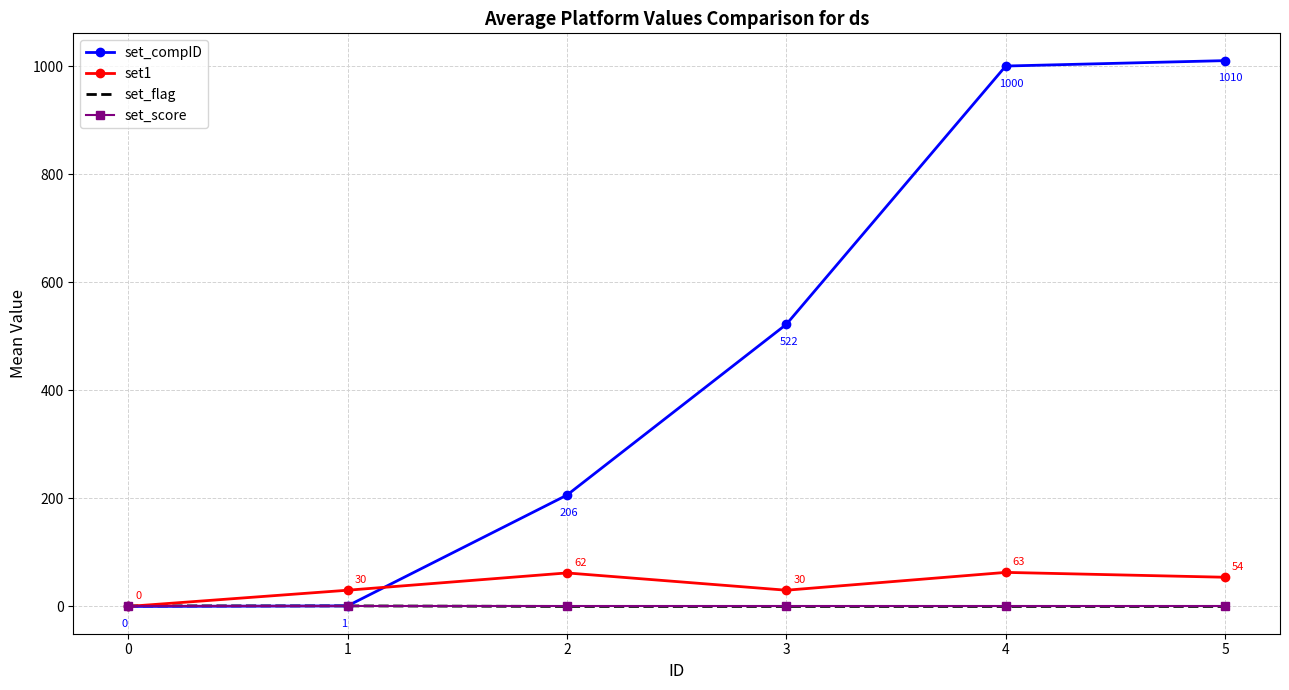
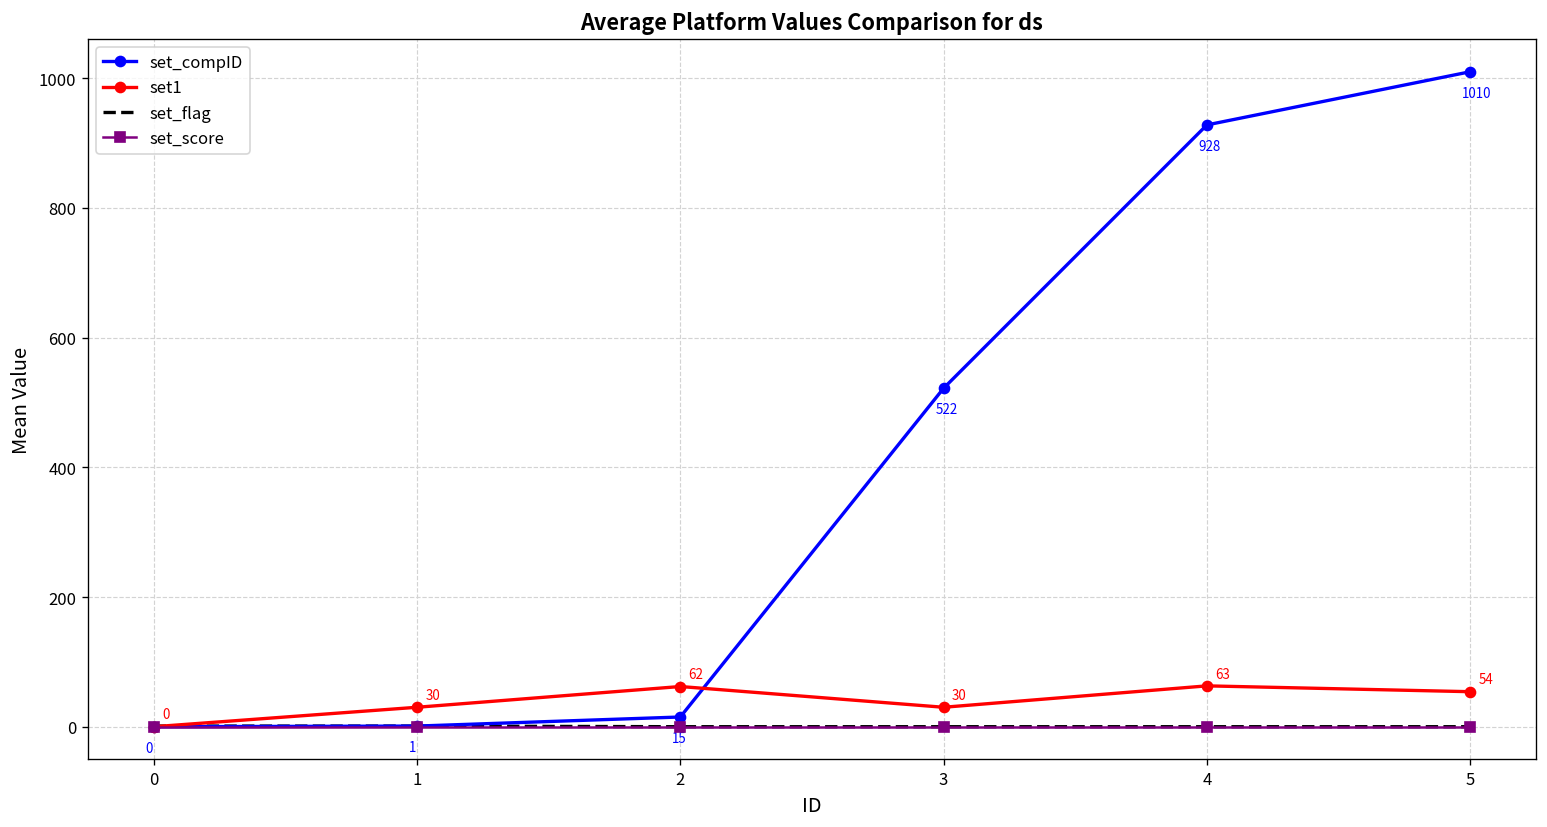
set_compID, 2: 206 -> 15
set_compID, 4: 1000 -> 928
